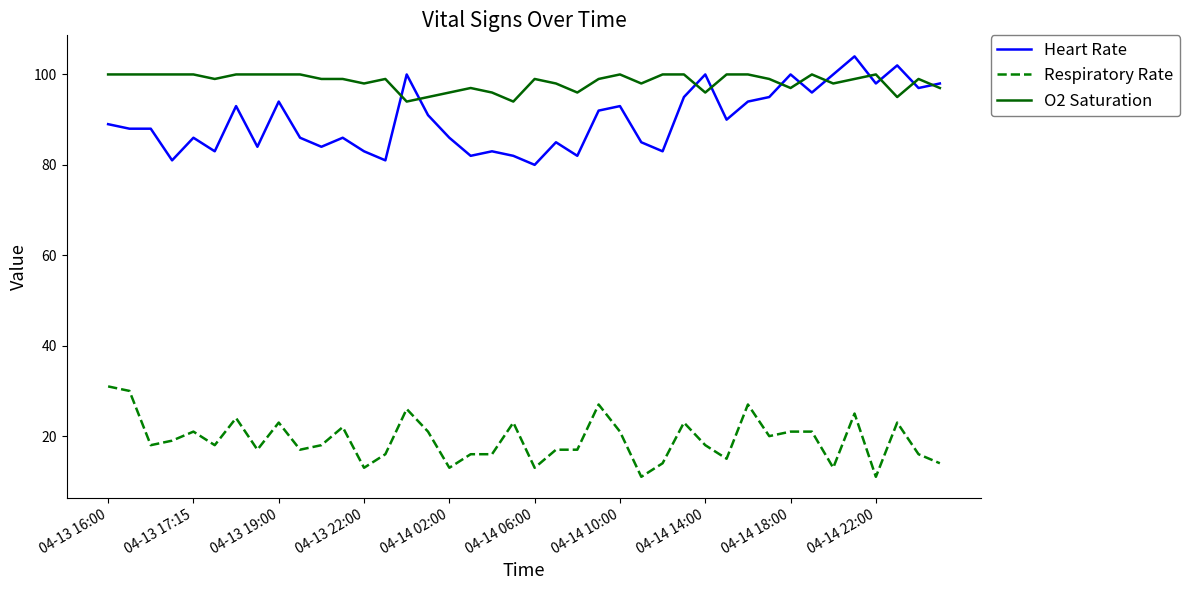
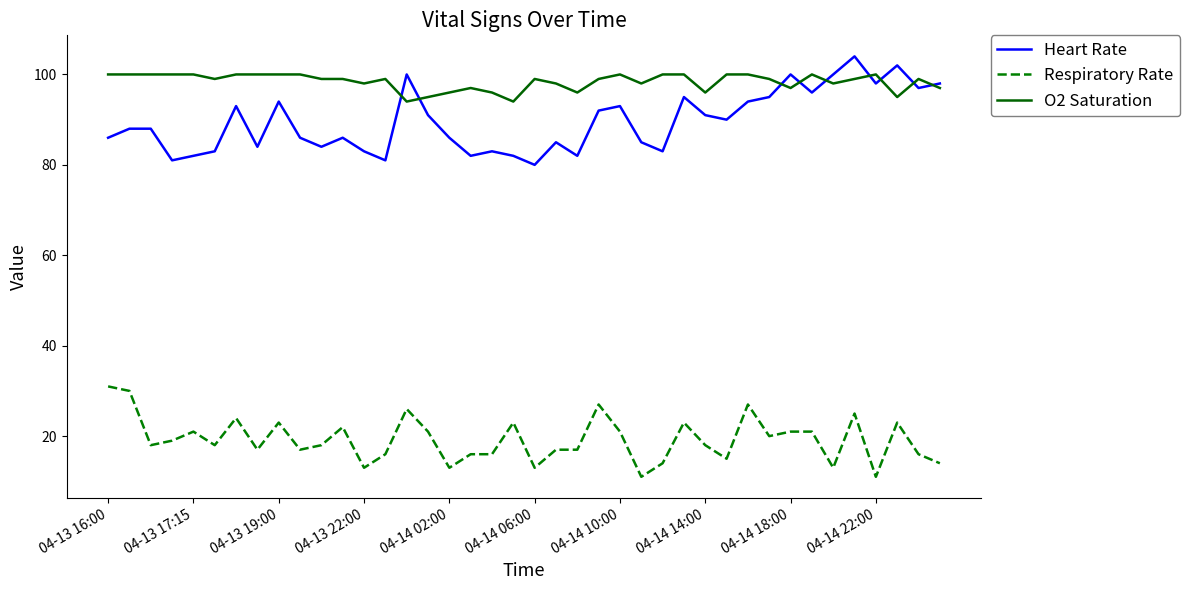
Heart Rate, 04-13 16:00: 89 -> 86
Heart Rate, 04-13 17:15: 86 -> 82
Heart Rate, 04-14 14:00: 100 -> 91
